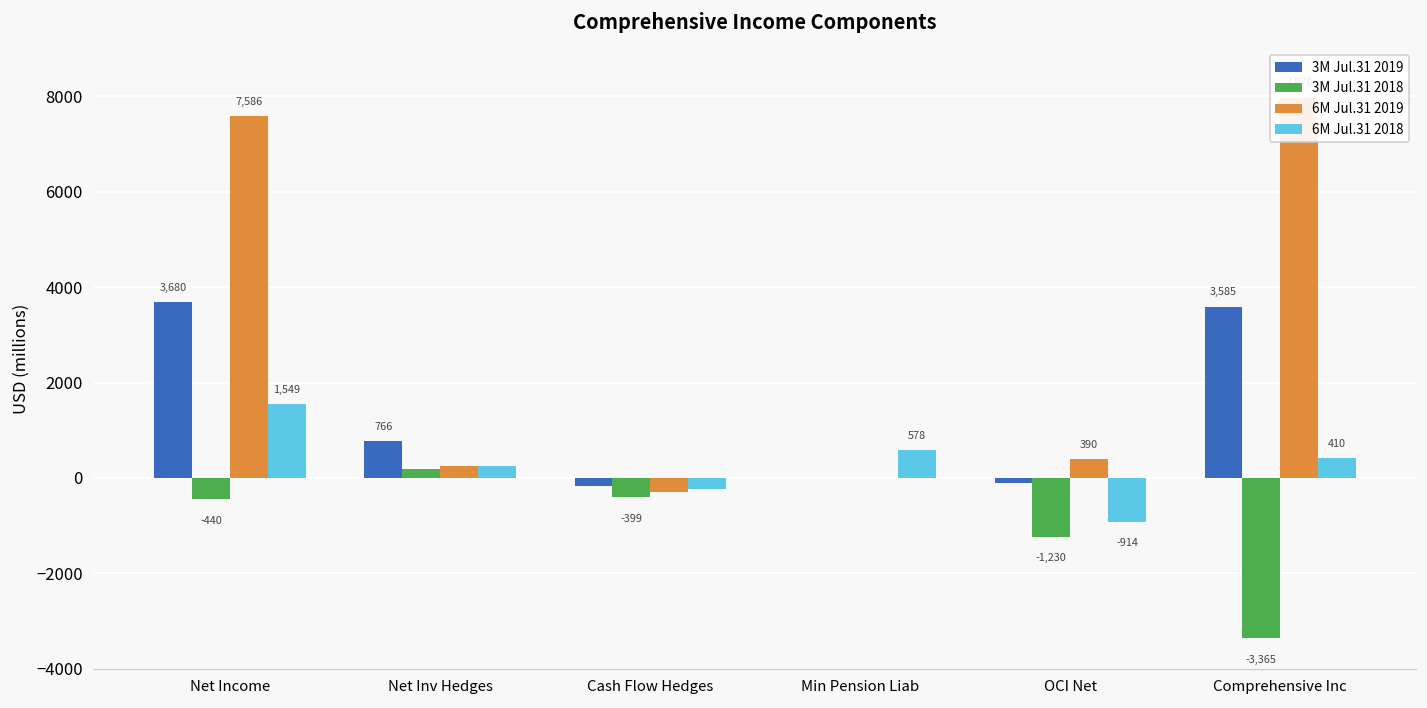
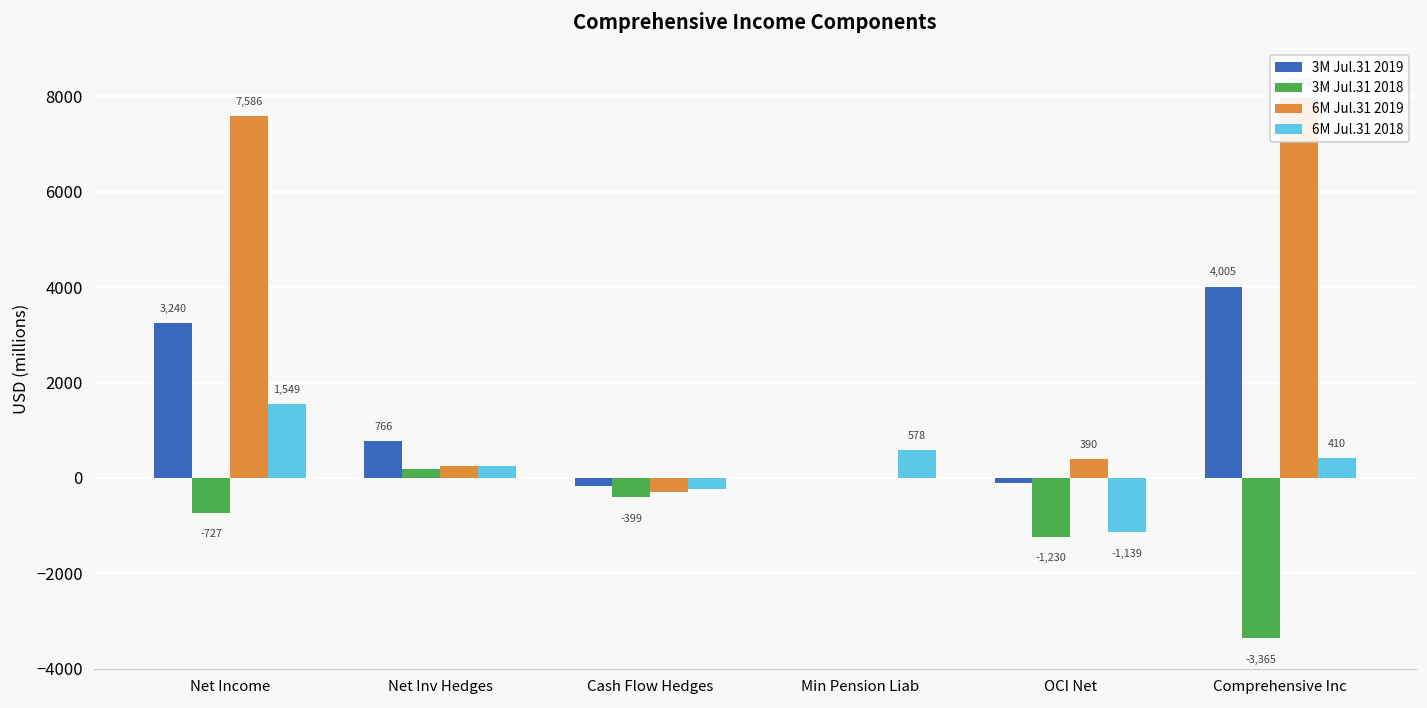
3M Jul.31 2019, Net Income: 3,680 -> 3,240
3M Jul.31 2018, Net Income: -440 -> -727
6M Jul.31 2018, OCI Net: -914 -> -1,139
3M Jul.31 2019, Comprehensive Inc: 3,585 -> 4,005
